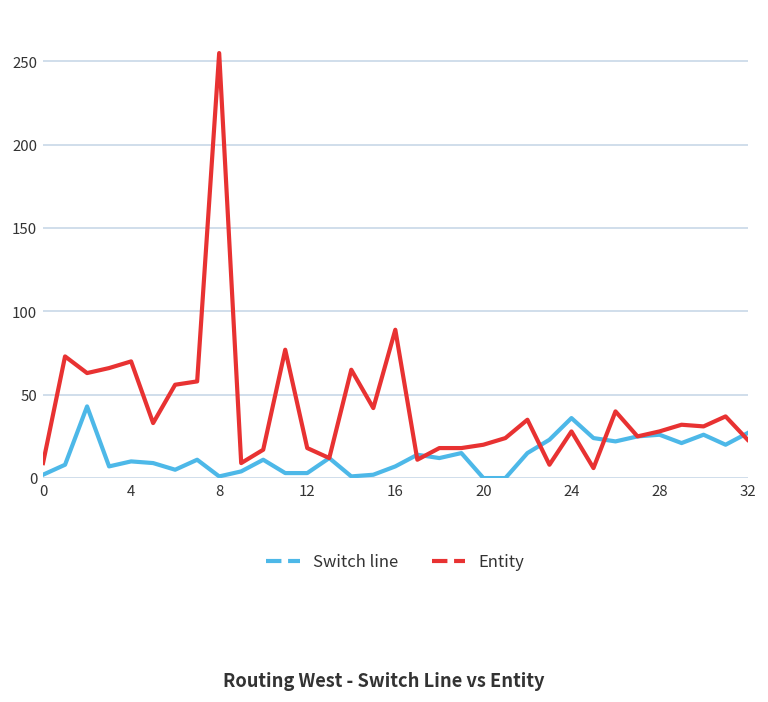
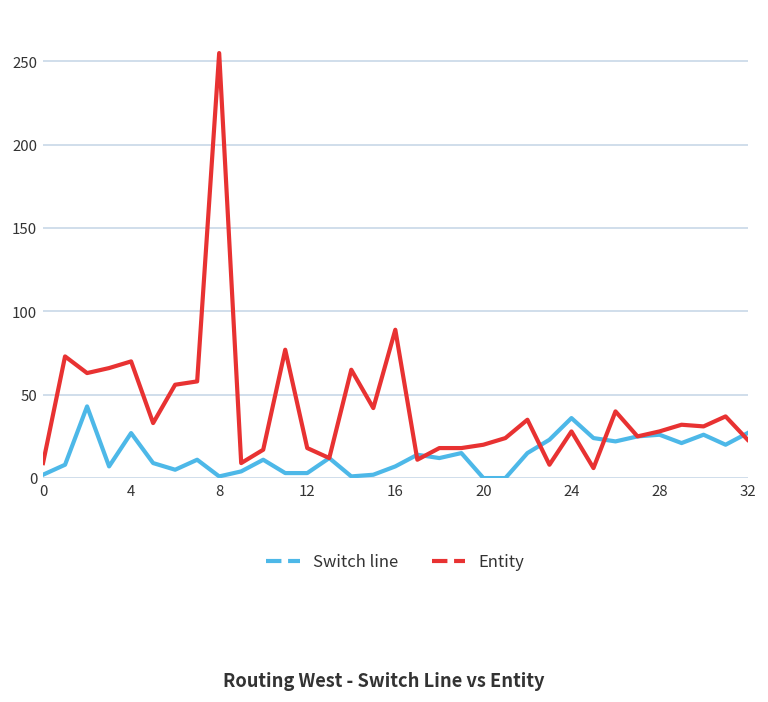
Switch line, 4: 10 -> 27
